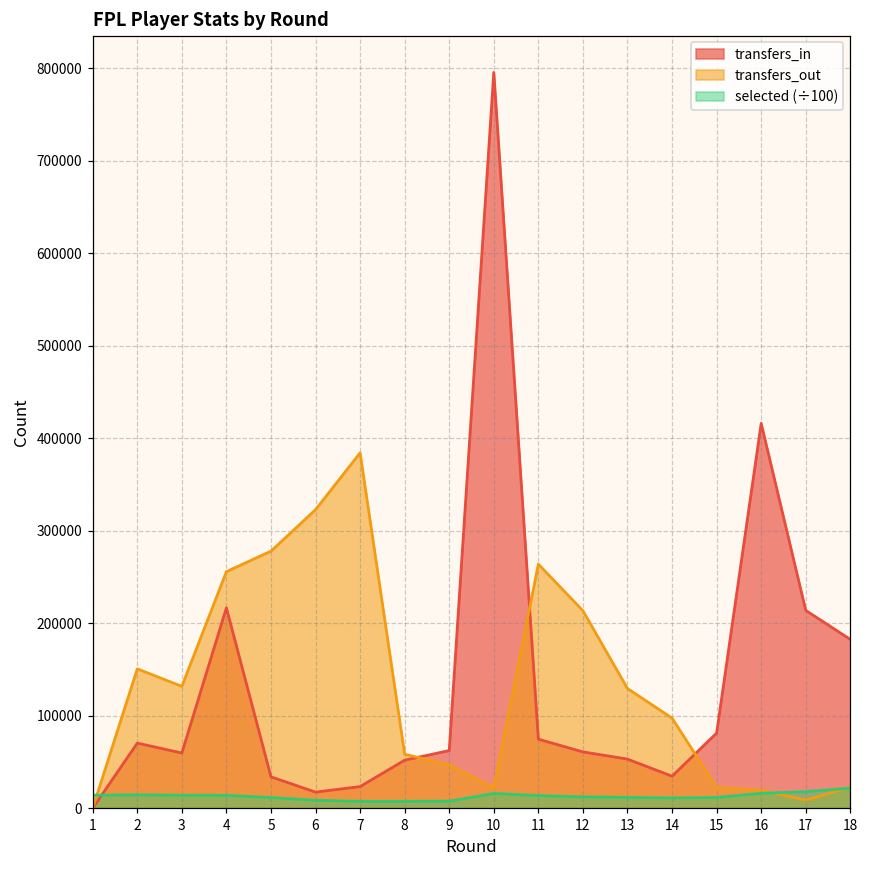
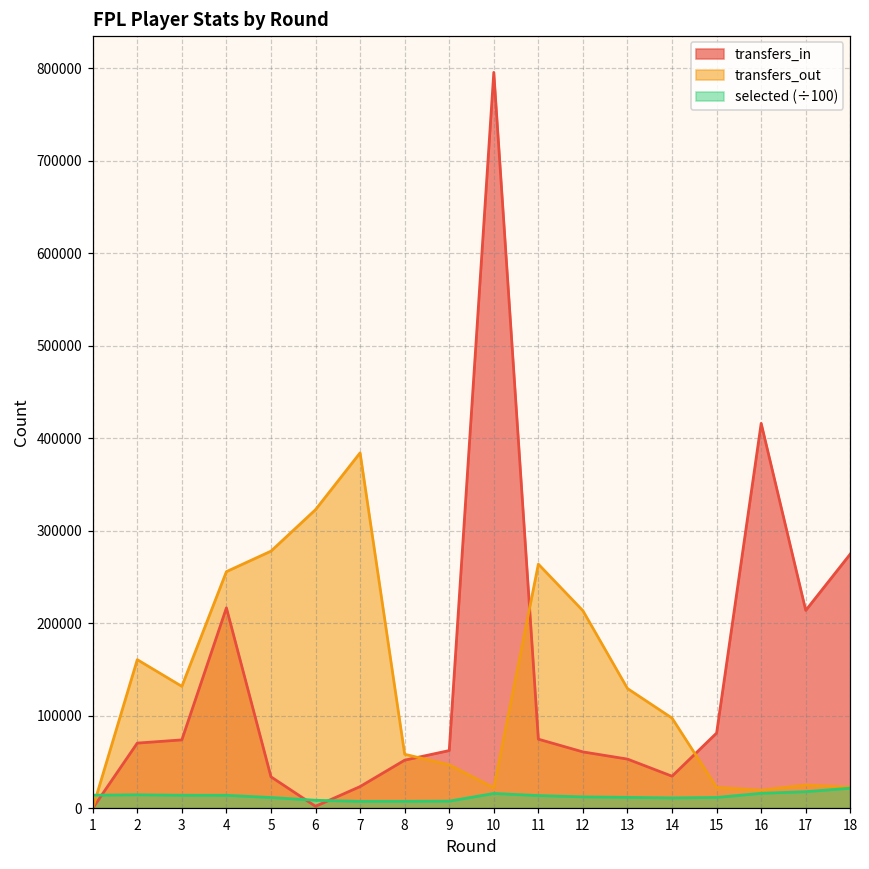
transfers_out, 2: 150000 -> 160000
transfers_in, 3: 60000 -> 70000
transfers_in, 6: 20000 -> 0
transfers_out, 17: 10000 -> 30000
transfers_in, 18: 180000 -> 270000
